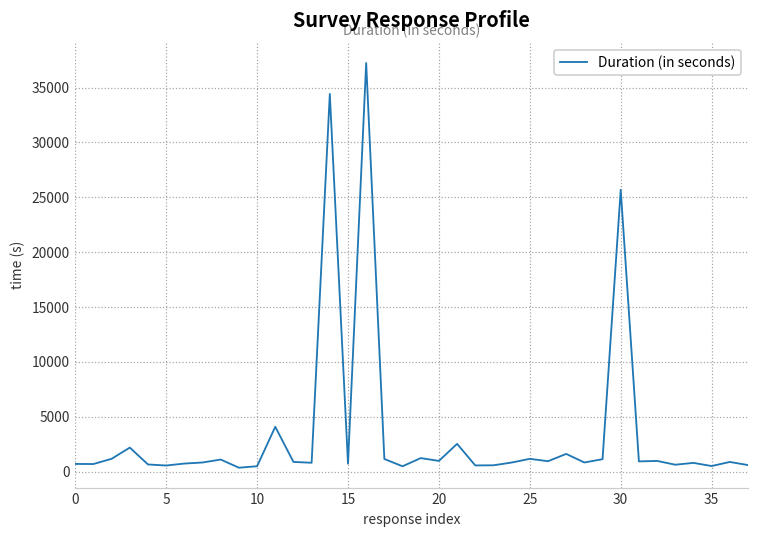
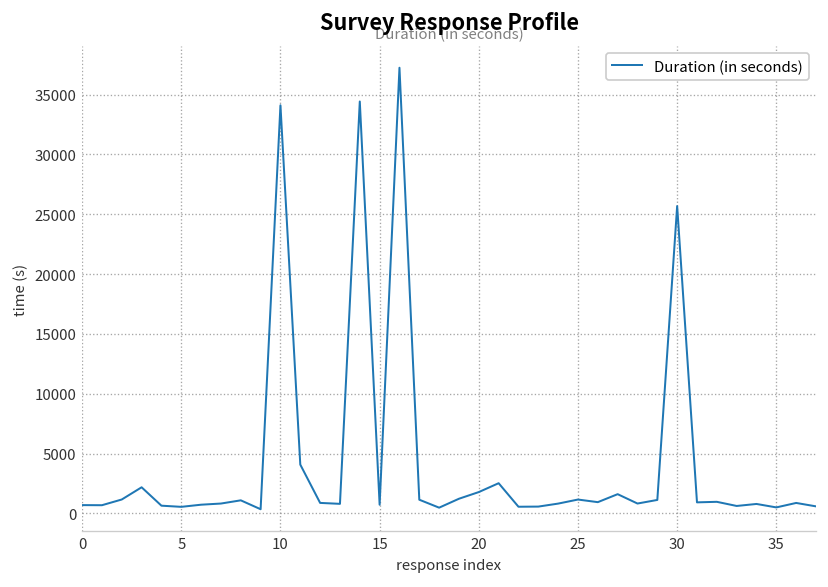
10: 0 -> 34000
20: 1000 -> 2000
